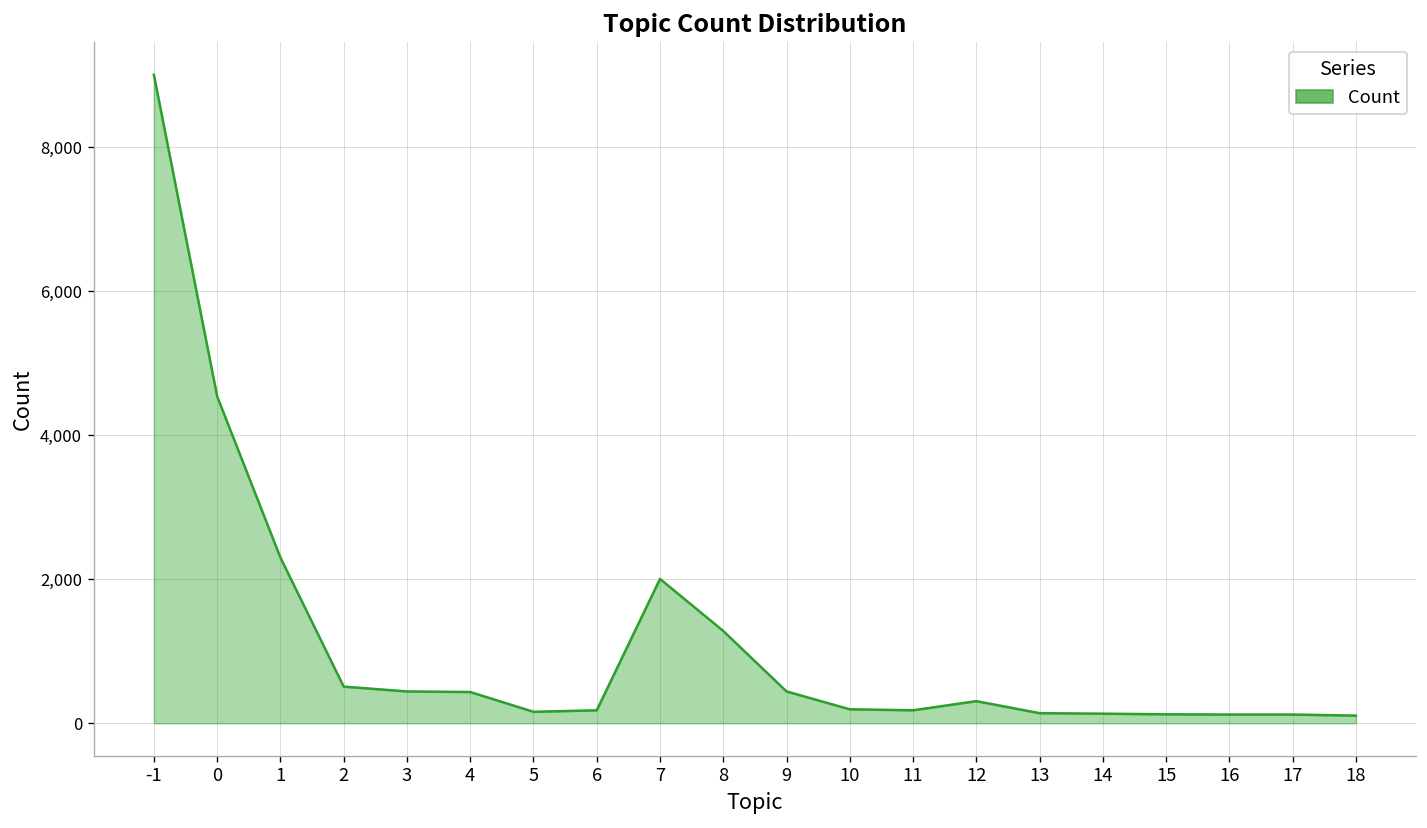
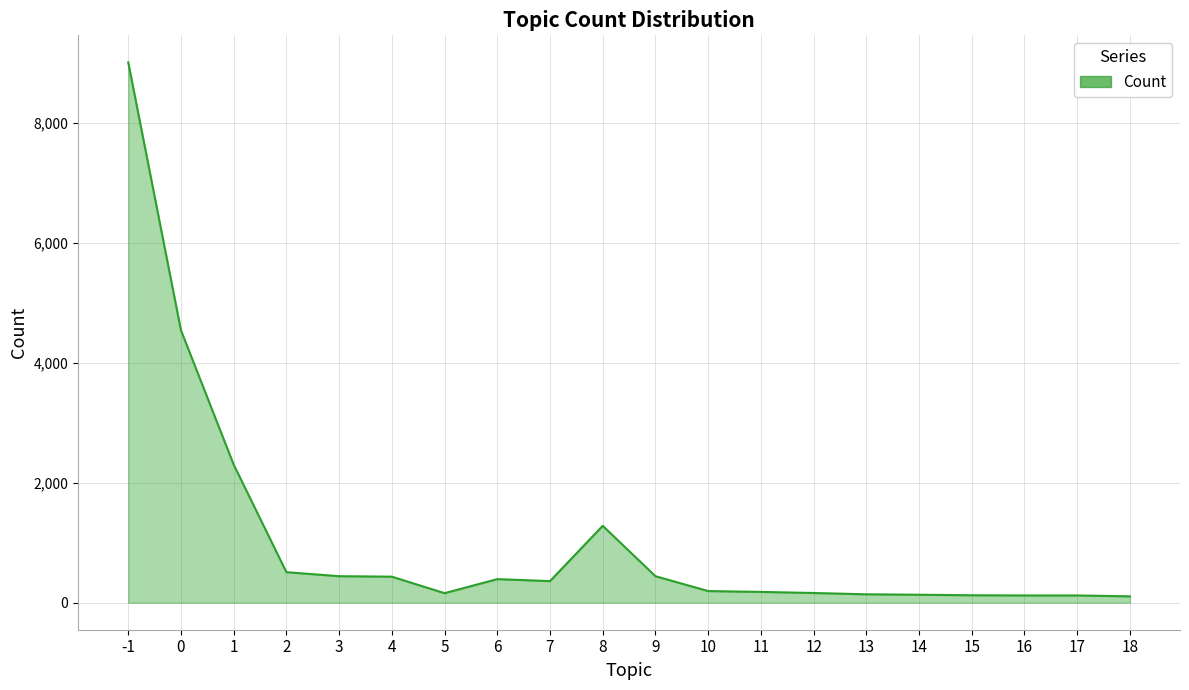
6: 200 -> 400
7: 2,000 -> 400
12: 300 -> 200
